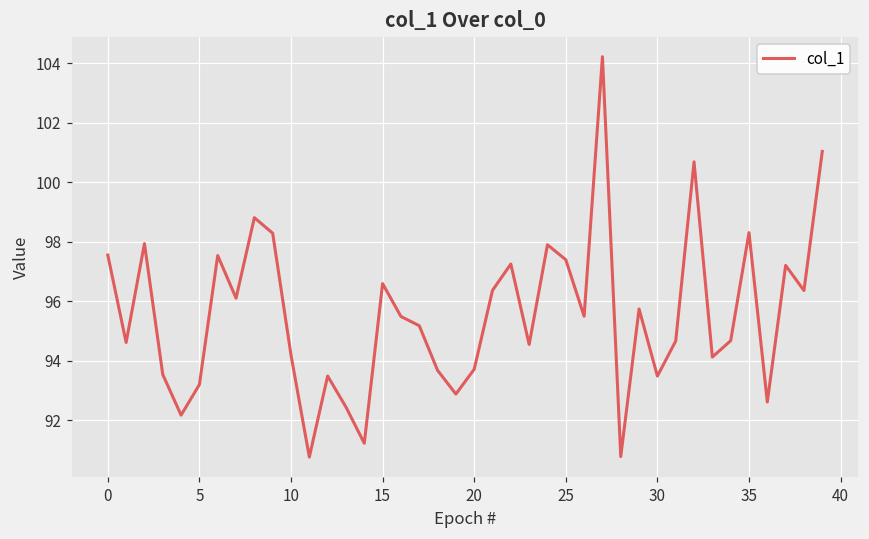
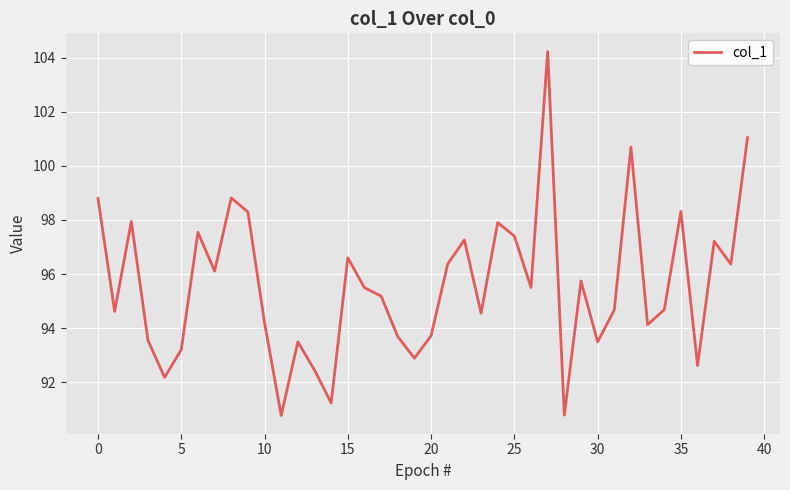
0: 97.6 -> 98.8
